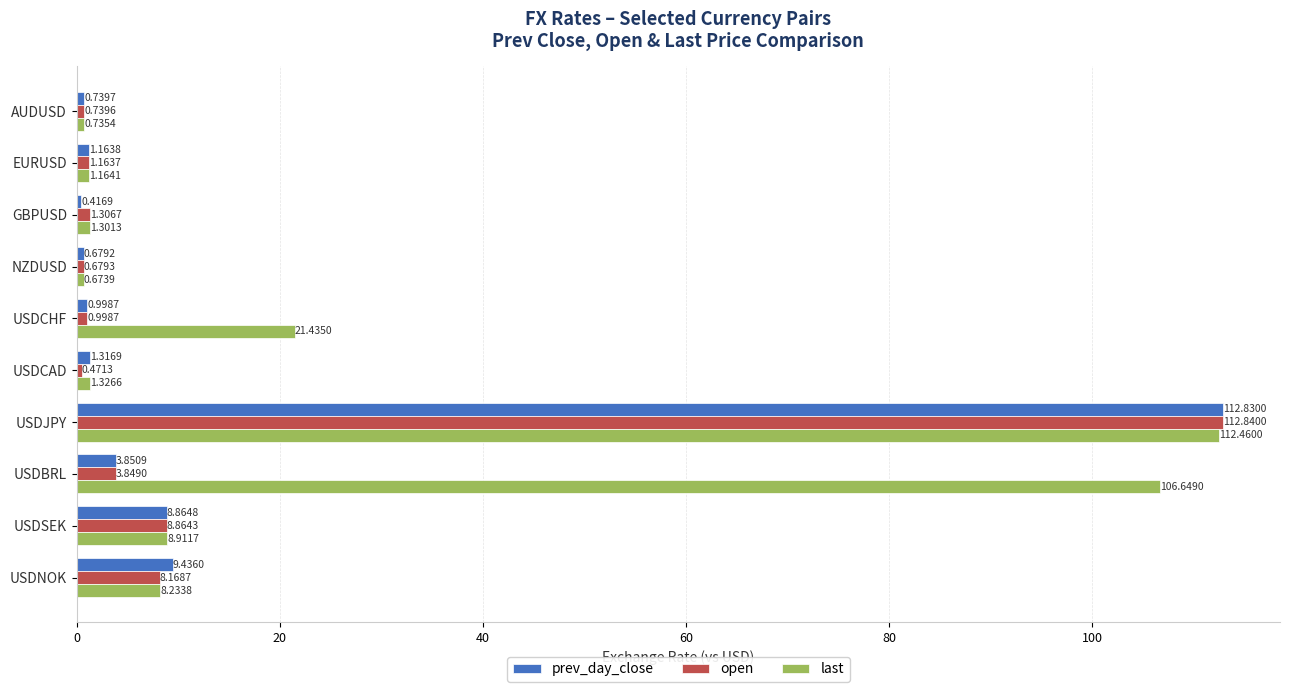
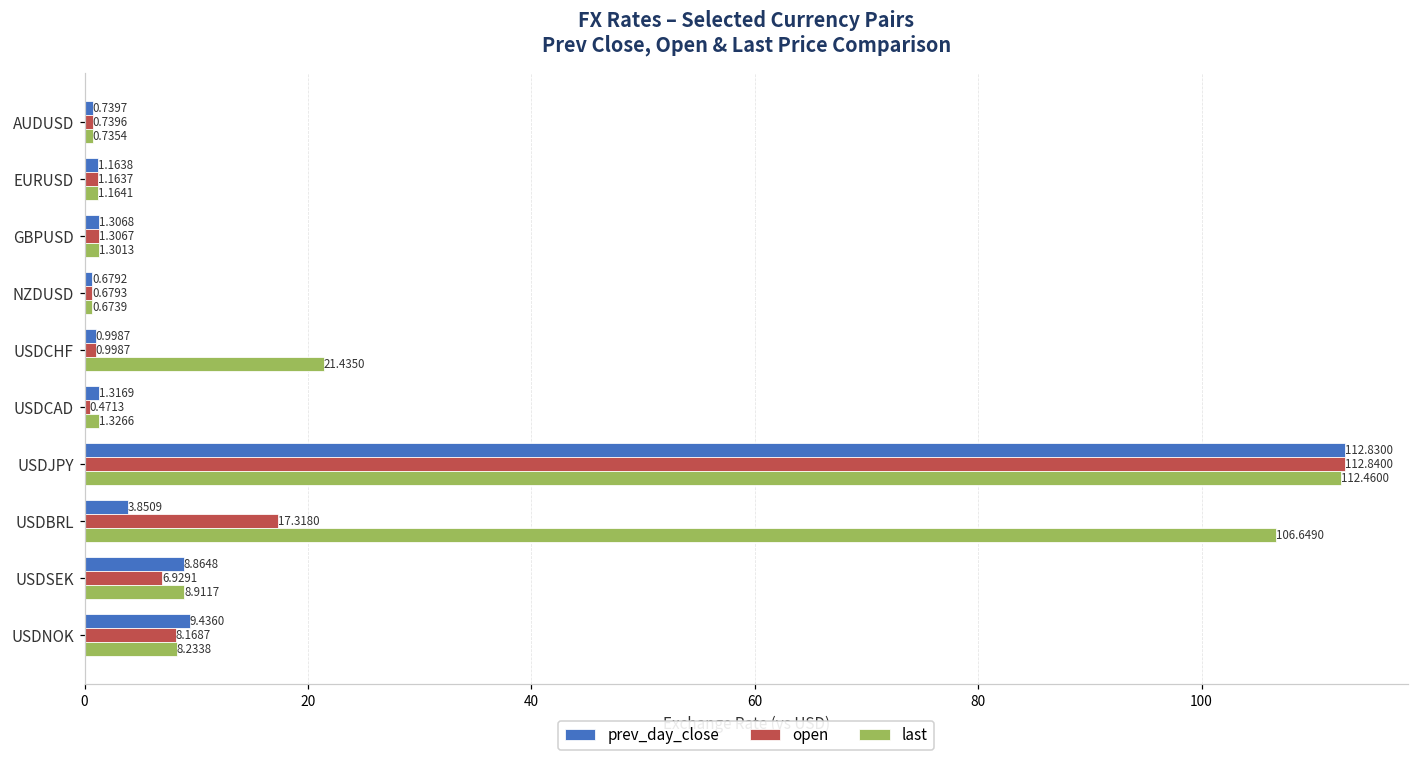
prev_day_close, GBPUSD: 0.4169 -> 1.3068
open, USDBRL: 3.8490 -> 17.3180
open, USDSEK: 8.8643 -> 6.9291
